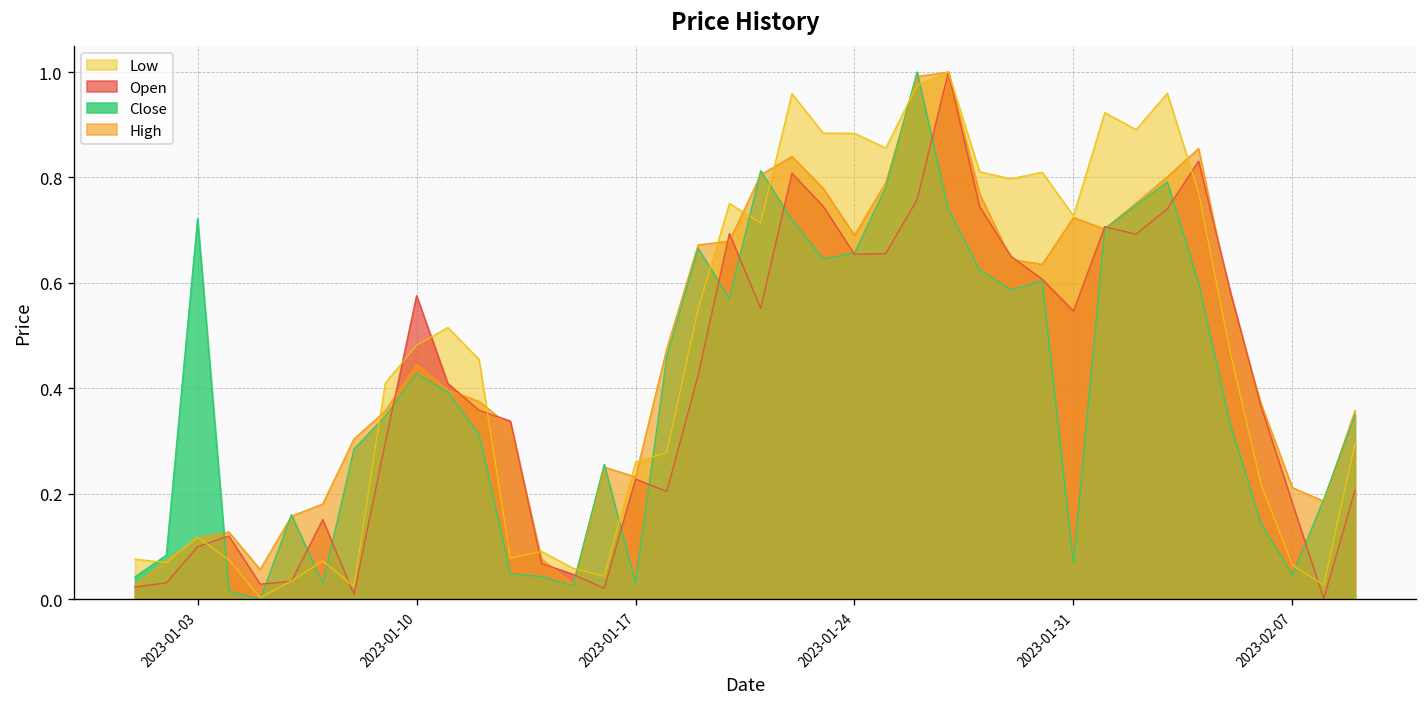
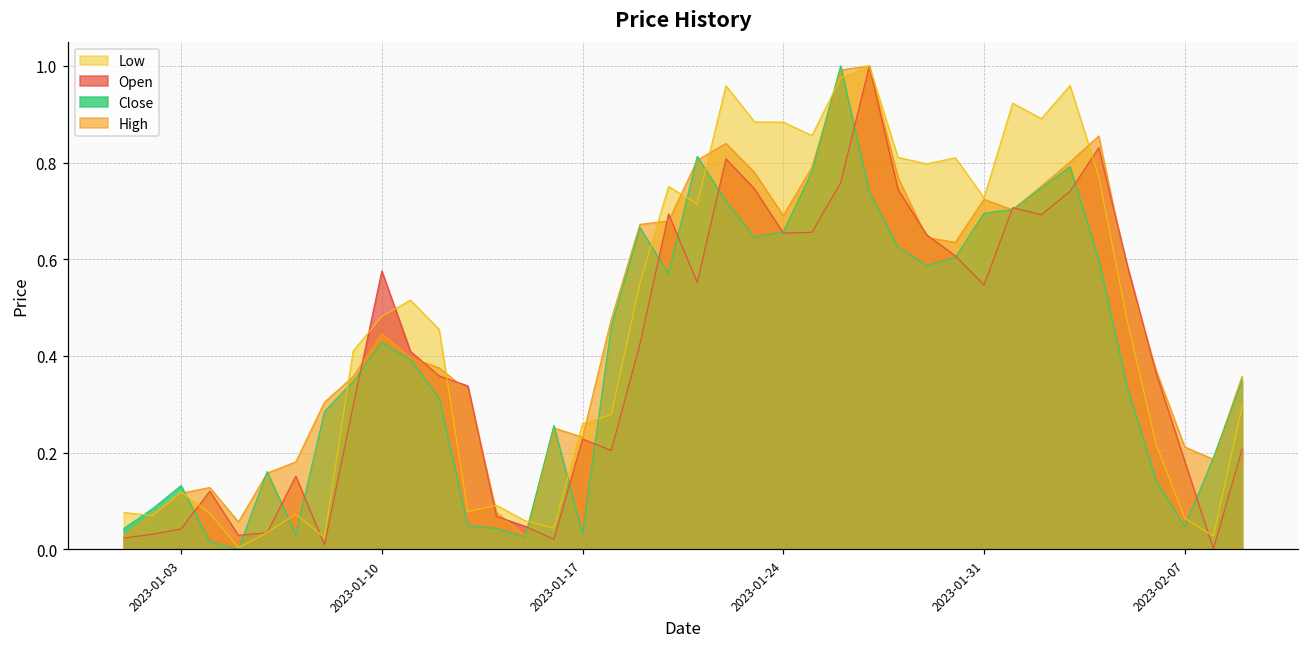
Open, 2023-01-03: 0.10 -> 0.04
Close, 2023-01-03: 0.72 -> 0.13
Close, 2023-01-31: 0.07 -> 0.70
